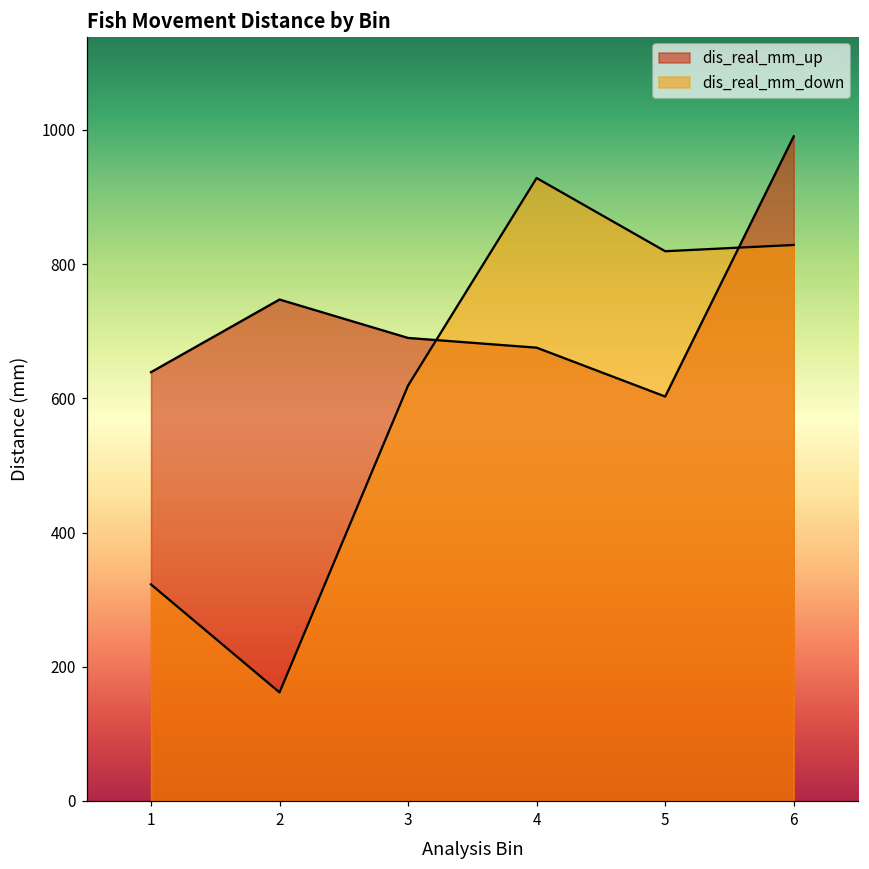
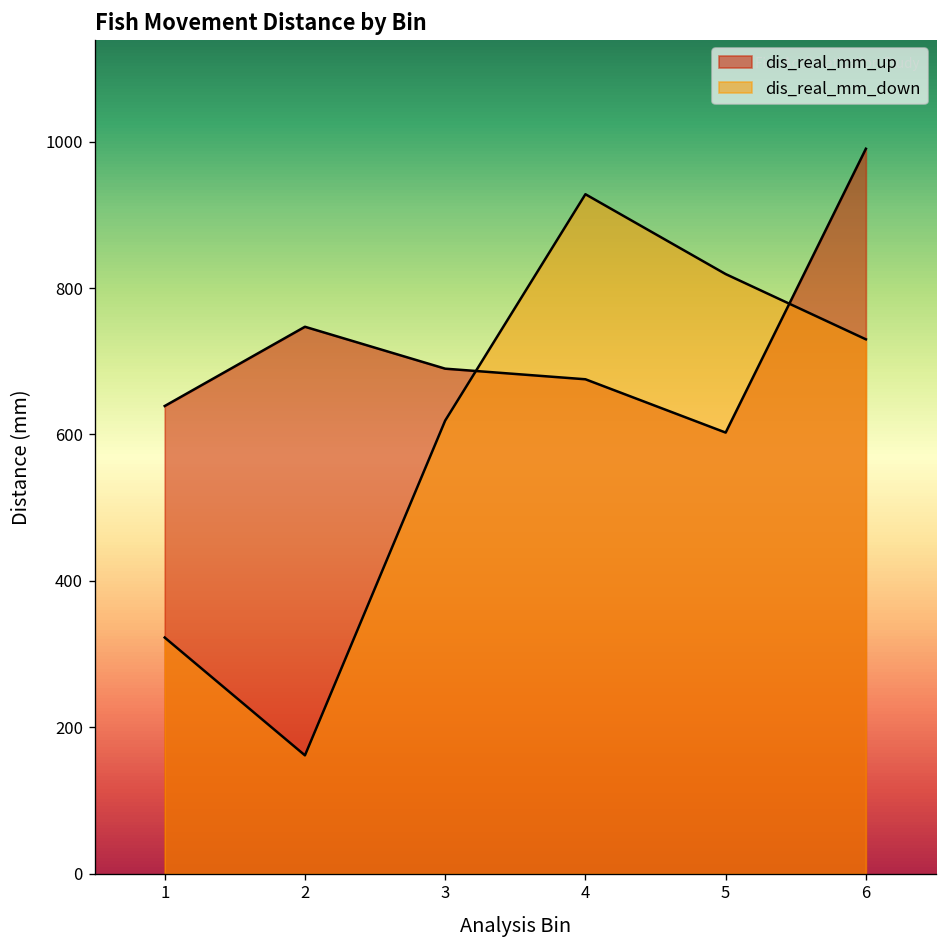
dis_real_mm_down, 6: 830 -> 730
